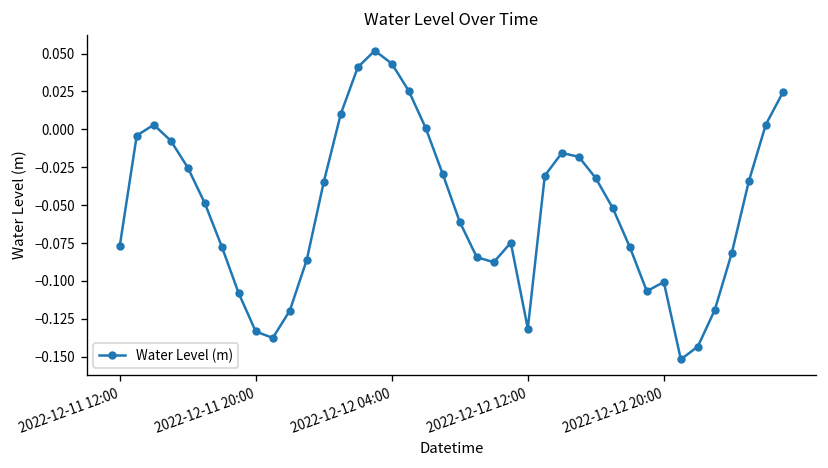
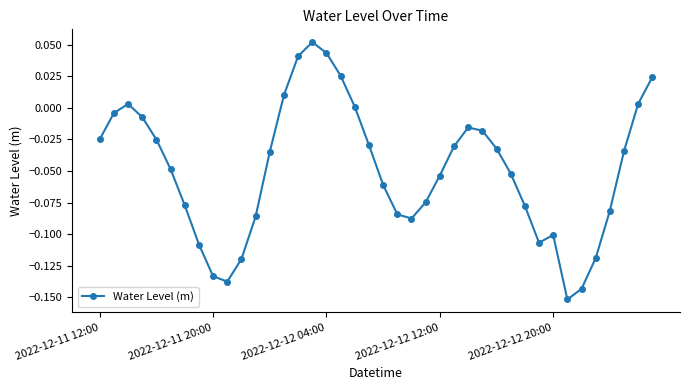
2022-12-11 12:00: -0.077 -> -0.025
2022-12-12 12:00: -0.131 -> -0.054
